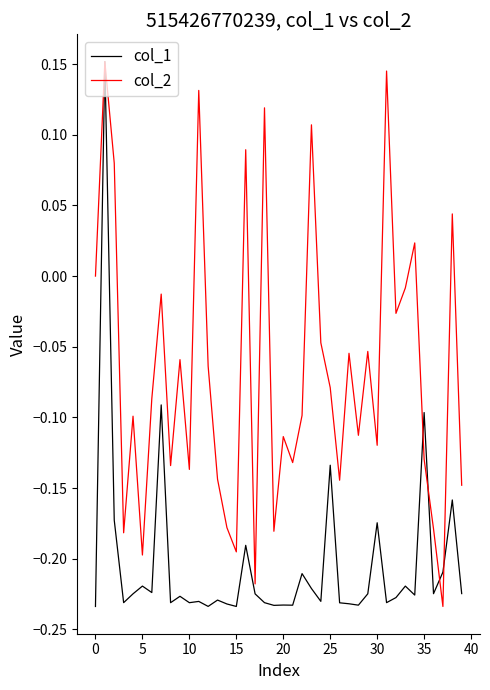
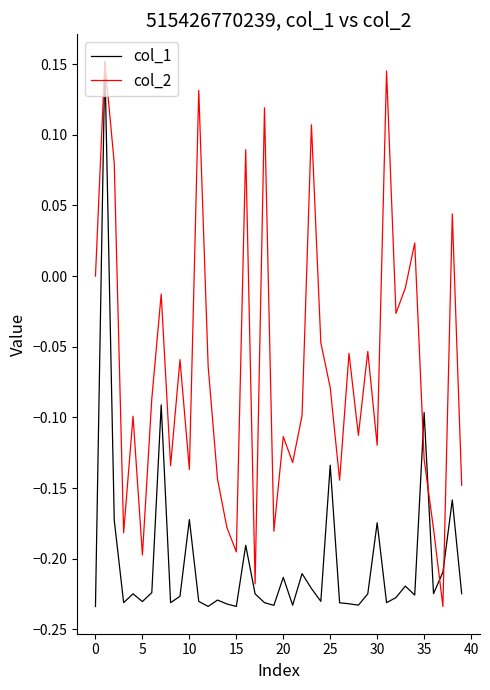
col_1, 5: -0.219 -> -0.230
col_1, 10: -0.231 -> -0.172
col_1, 20: -0.233 -> -0.213
